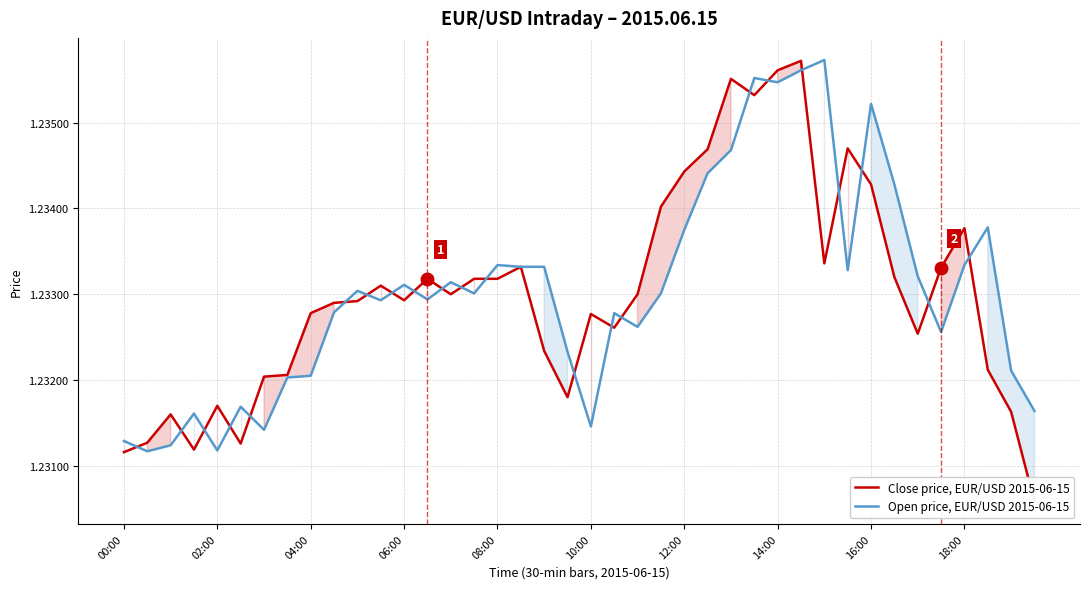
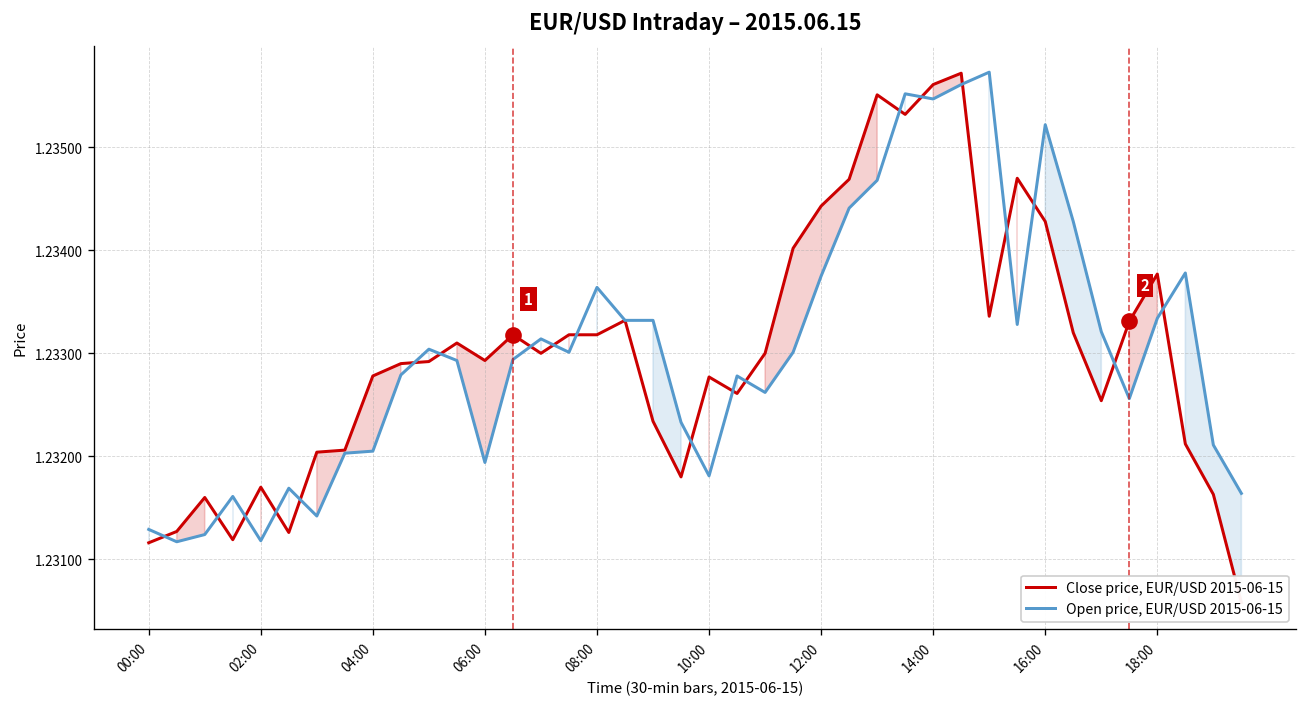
Open price, EUR/USD 2015-06-15, 06:00: 1.2331 -> 1.2319
Open price, EUR/USD 2015-06-15, 08:00: 1.2333 -> 1.2336
Open price, EUR/USD 2015-06-15, 10:00: 1.2315 -> 1.2318
